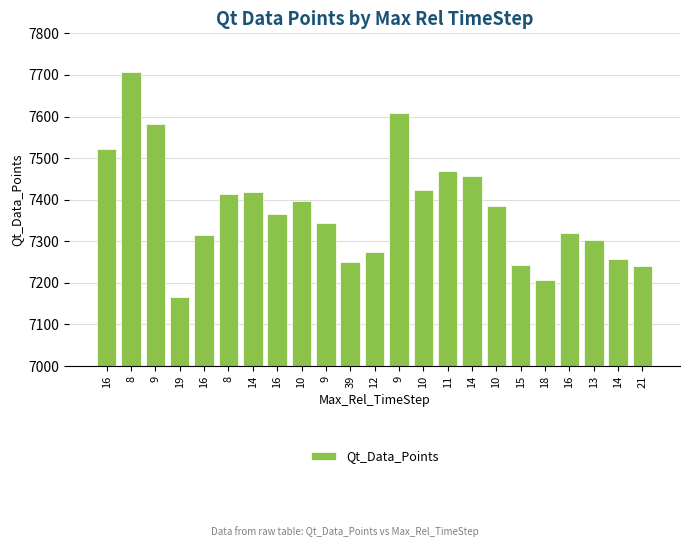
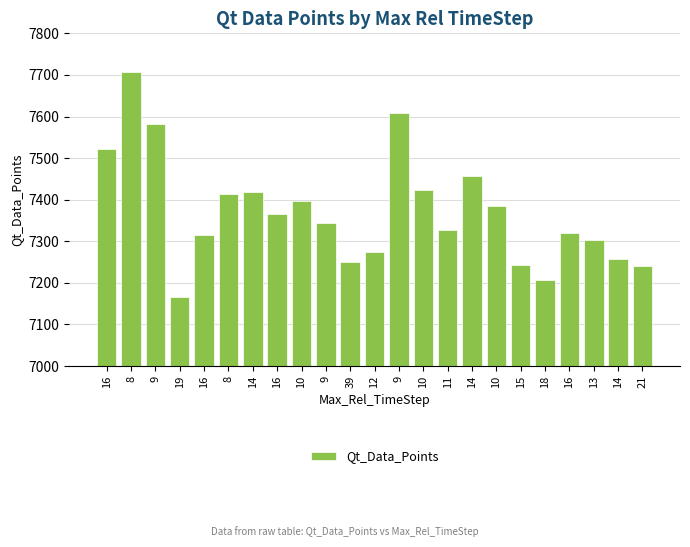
11: 7470 -> 7330
